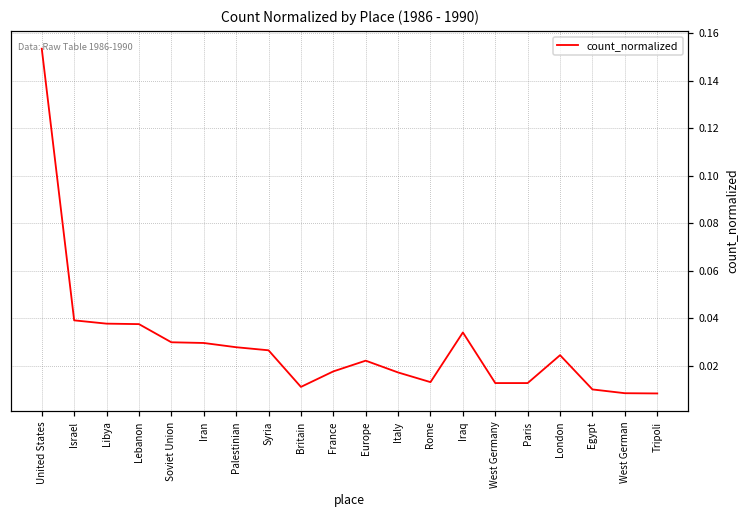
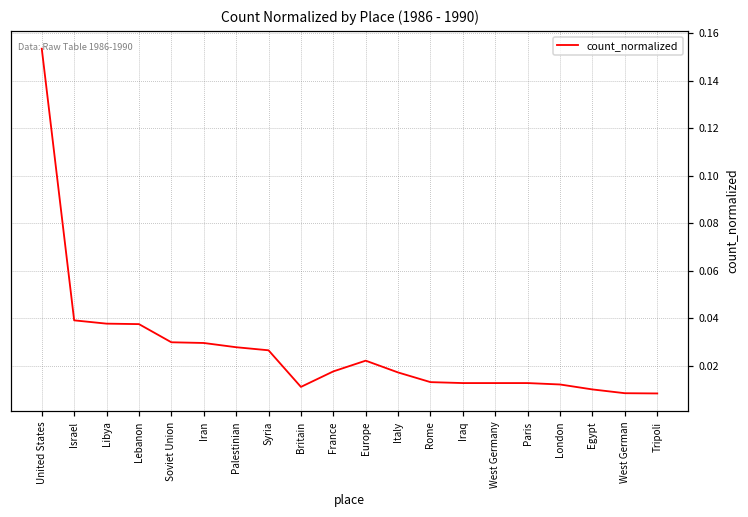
Iraq: 0.034 -> 0.013
London: 0.024 -> 0.012
